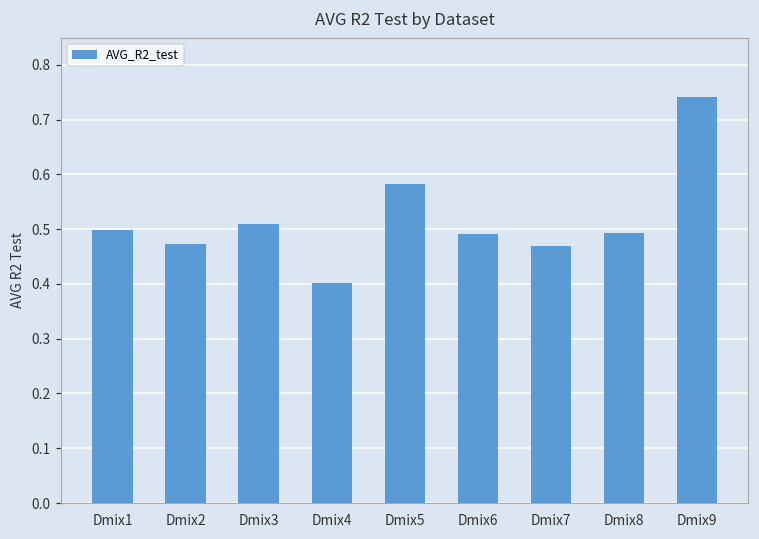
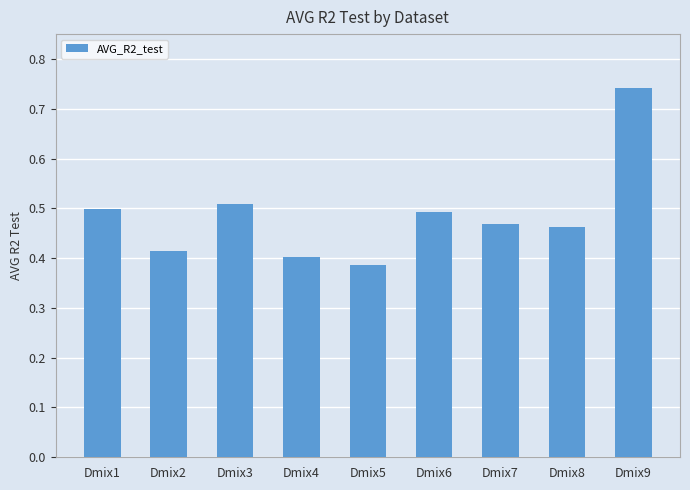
Dmix2: 0.47 -> 0.41
Dmix5: 0.58 -> 0.39
Dmix8: 0.49 -> 0.46
